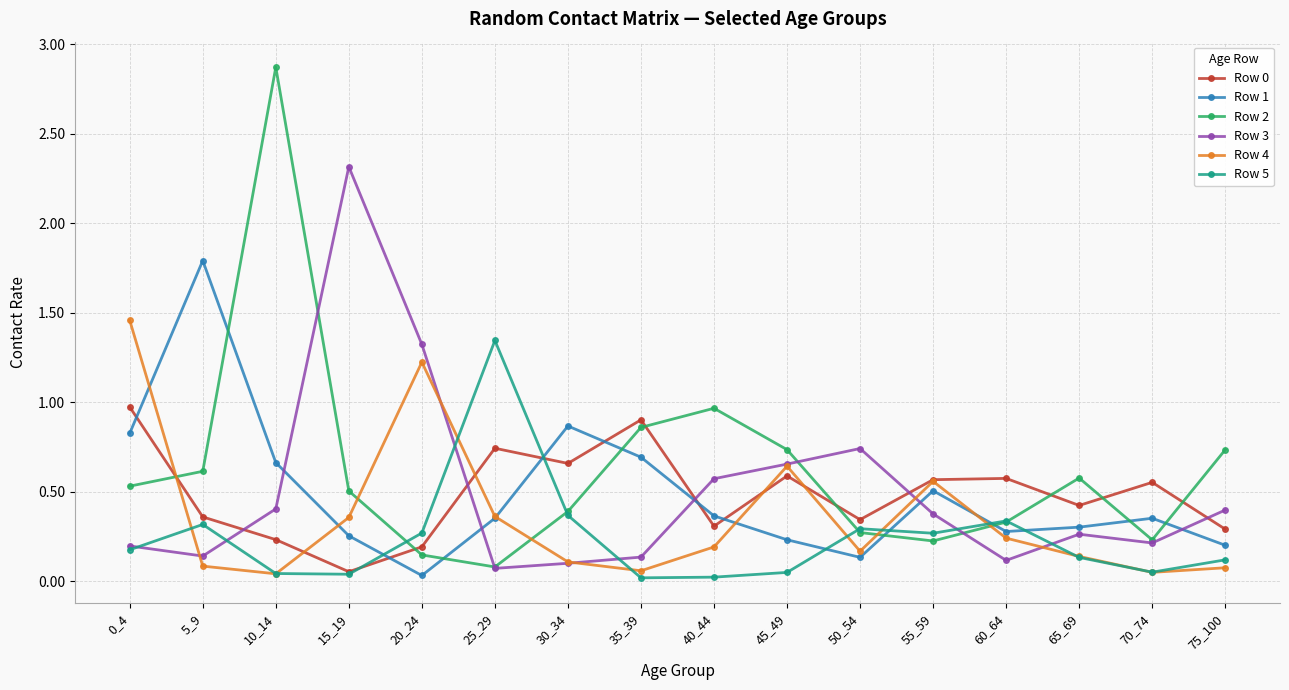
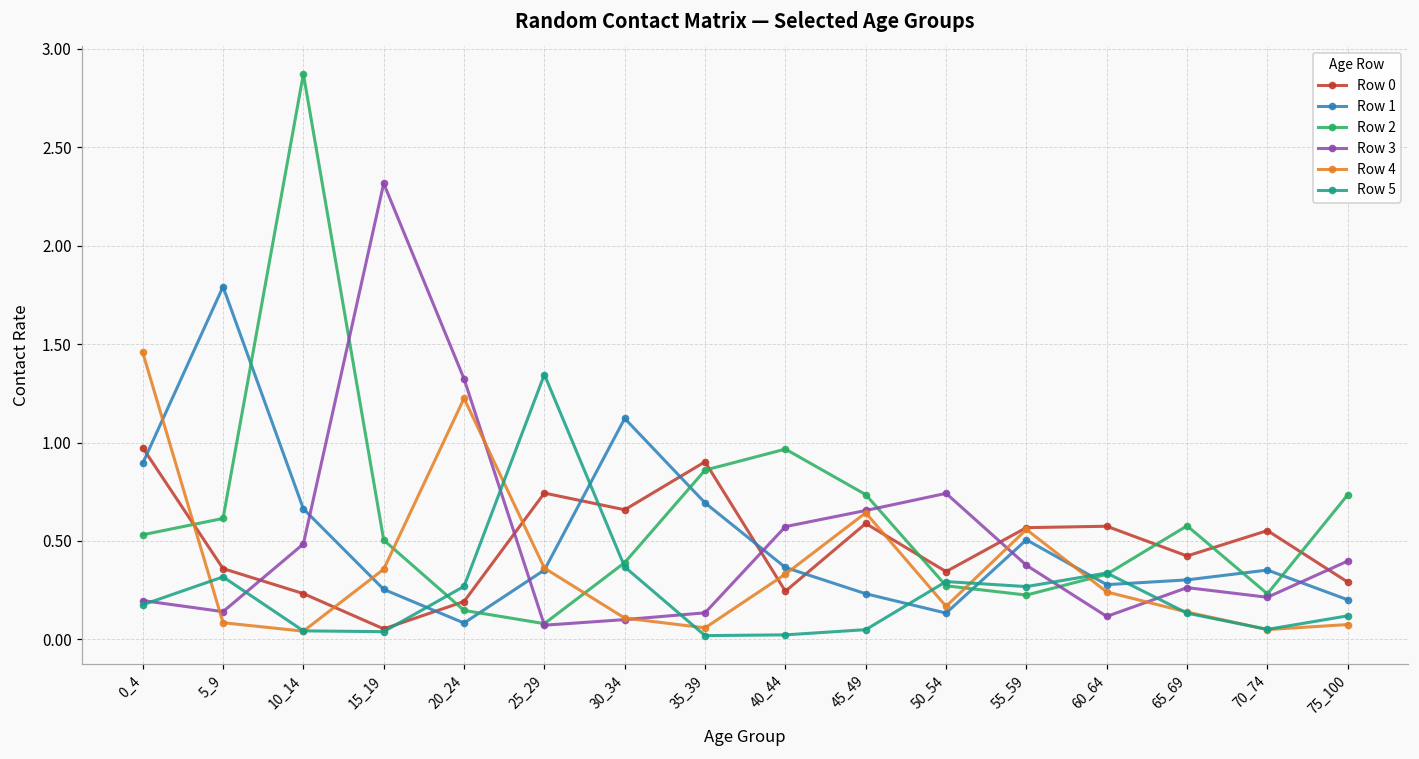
Row 1, 0_4: 0.83 -> 0.89
Row 3, 10_14: 0.40 -> 0.48
Row 1, 20_24: 0.03 -> 0.08
Row 1, 30_34: 0.87 -> 1.12
Row 0, 40_44: 0.31 -> 0.24
Row 4, 40_44: 0.19 -> 0.33
